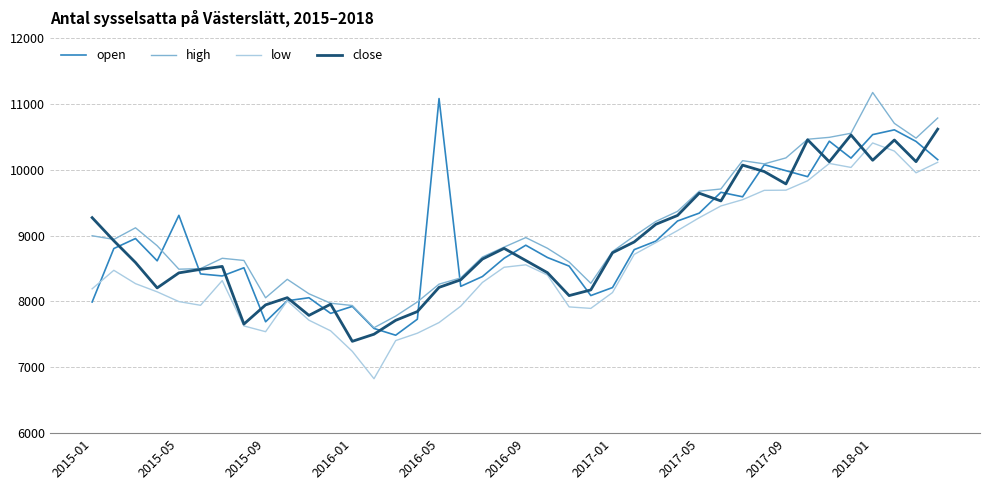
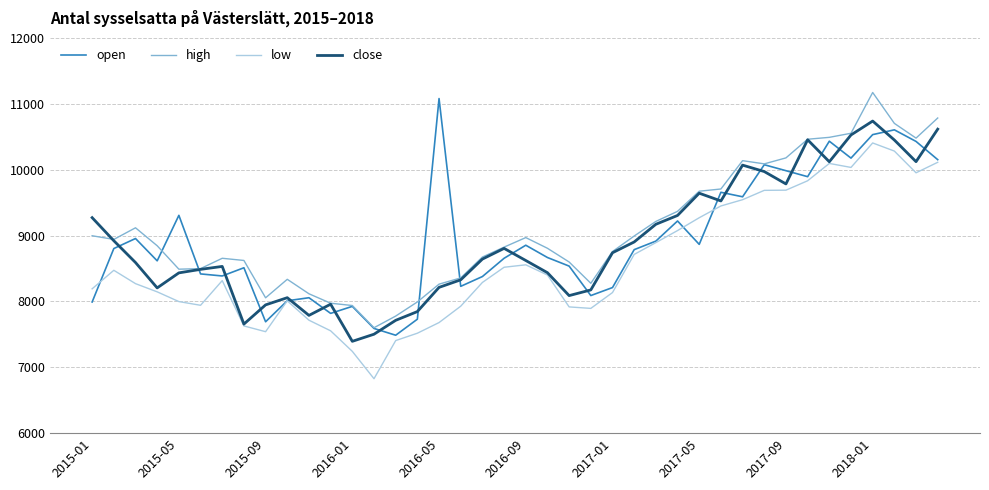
open, 2017-05: 9300 -> 8900
close, 2018-01: 10100 -> 10700
